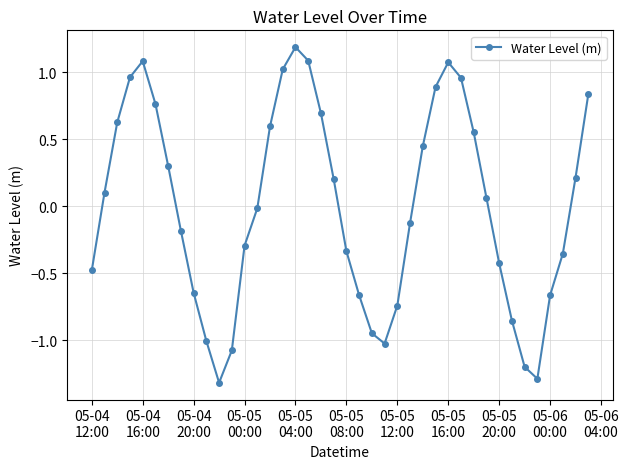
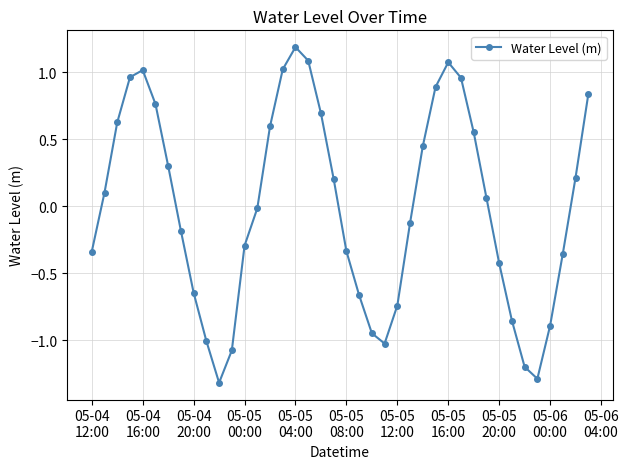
05-04 12:00: -0.48 -> -0.34
05-04 16:00: 1.08 -> 1.02
05-06 00:00: -0.66 -> -0.89
